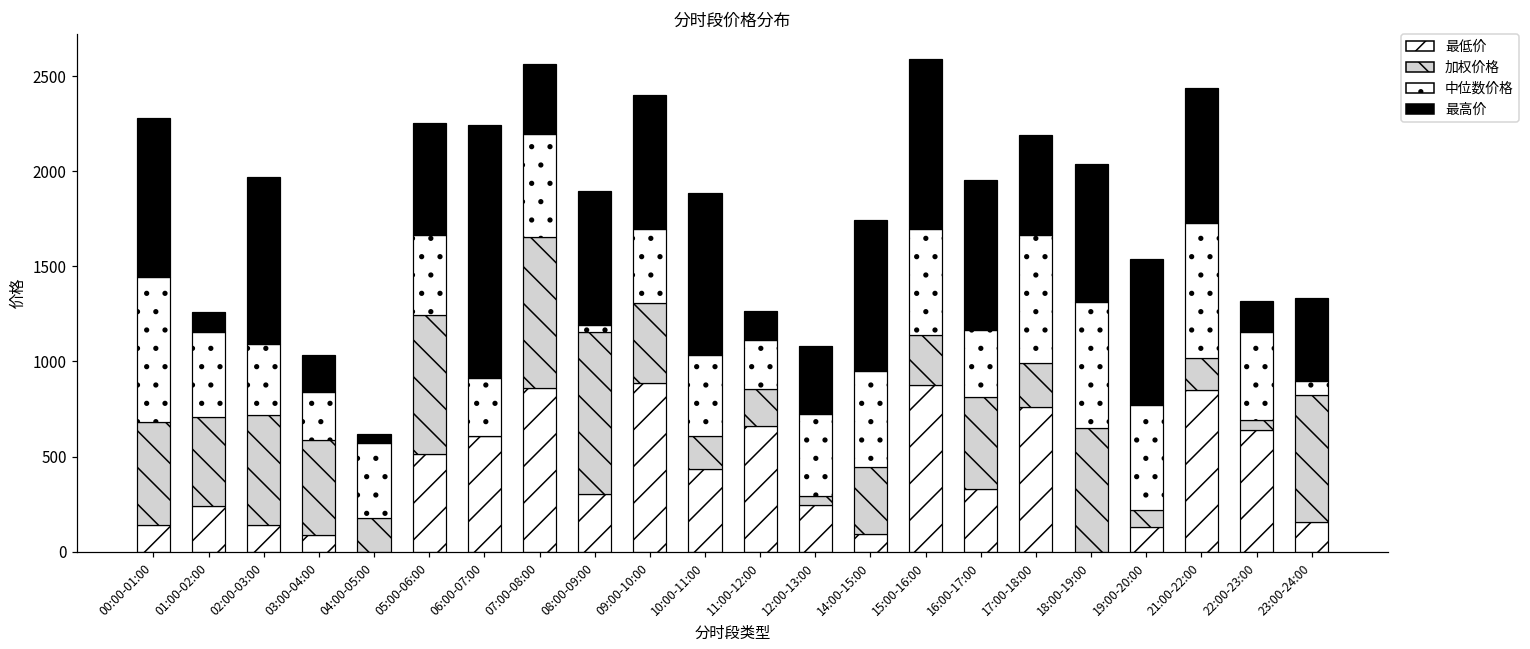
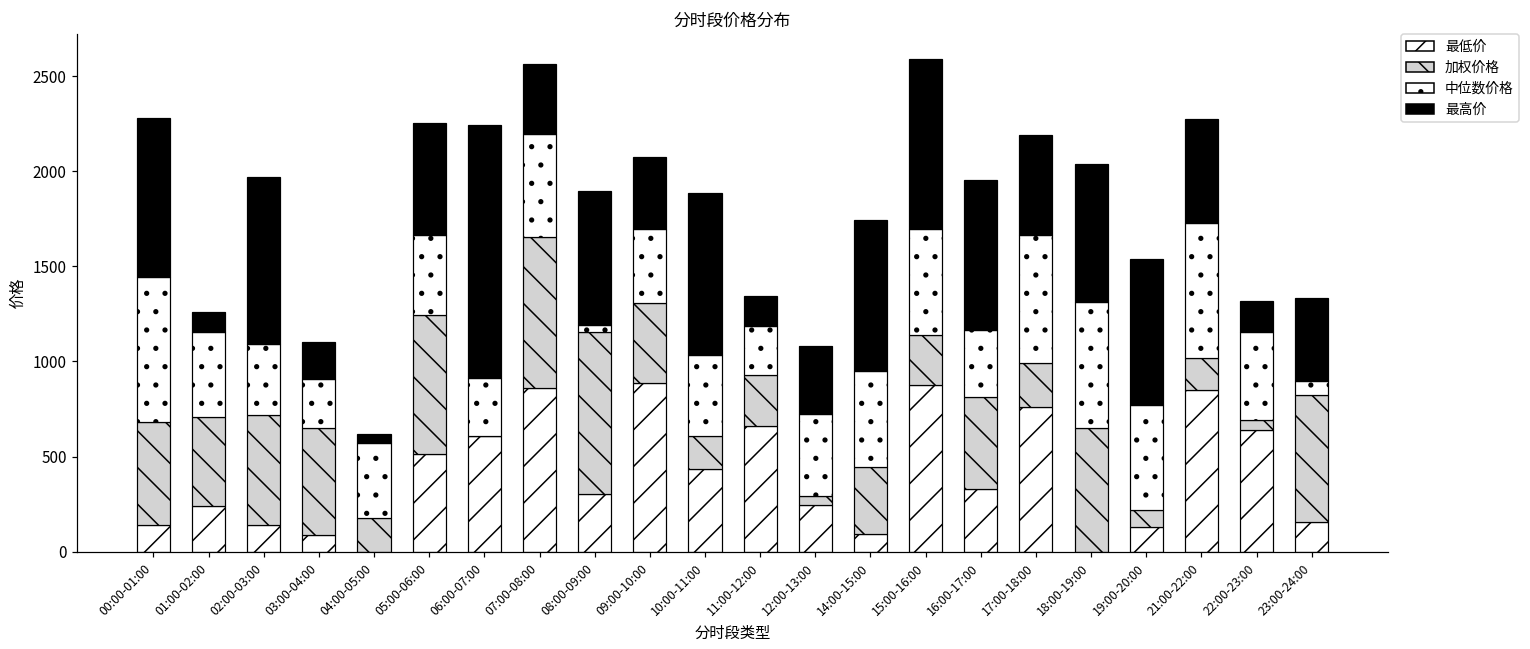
加权价格, 03:00-04:00: 500 -> 560
最高价, 09:00-10:00: 700 -> 380
加权价格, 11:00-12:00: 190 -> 270
最高价, 21:00-22:00: 710 -> 550
